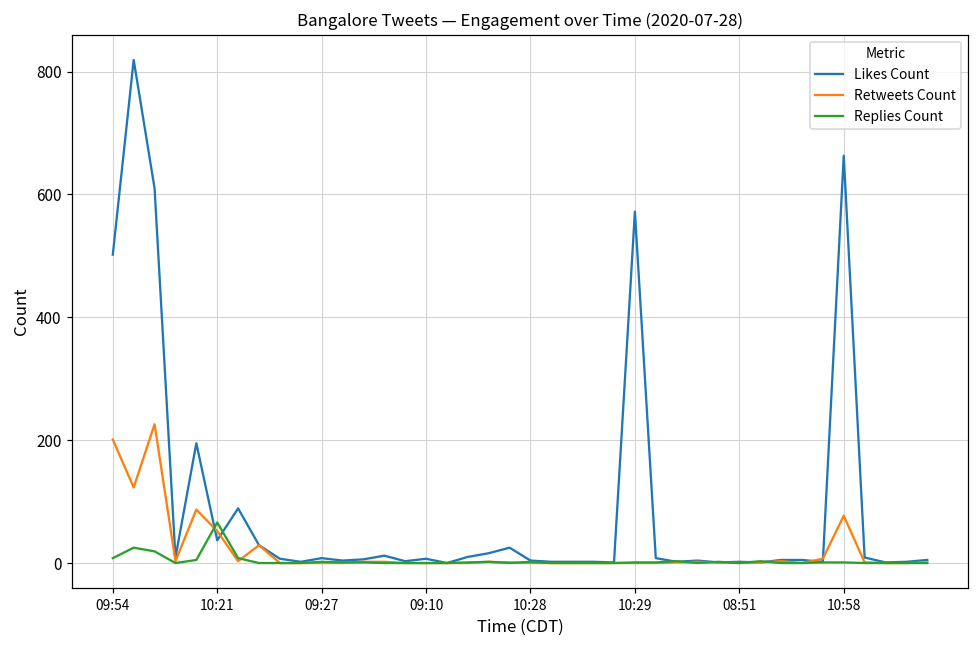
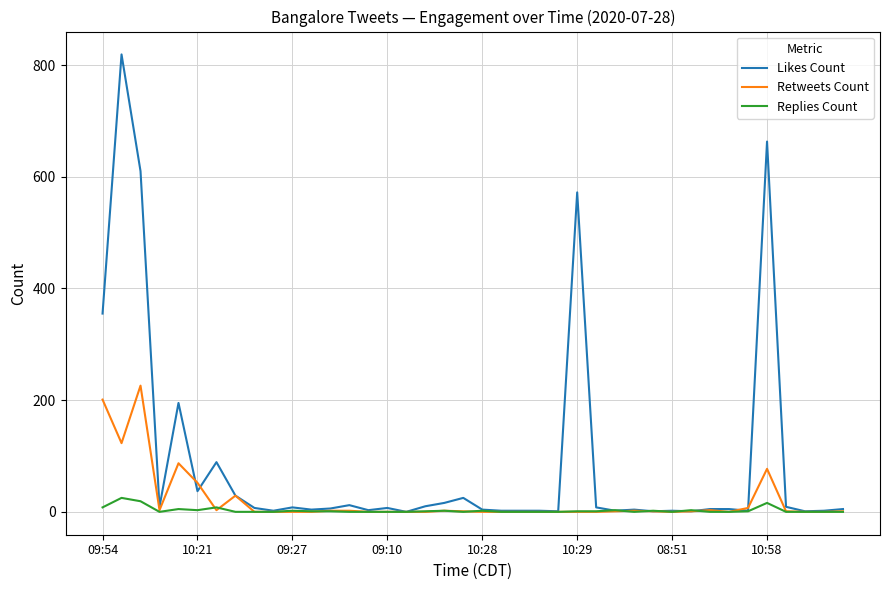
Likes Count, 09:54: 500 -> 360
Replies Count, 10:21: 70 -> 0
Replies Count, 10:58: 0 -> 20
